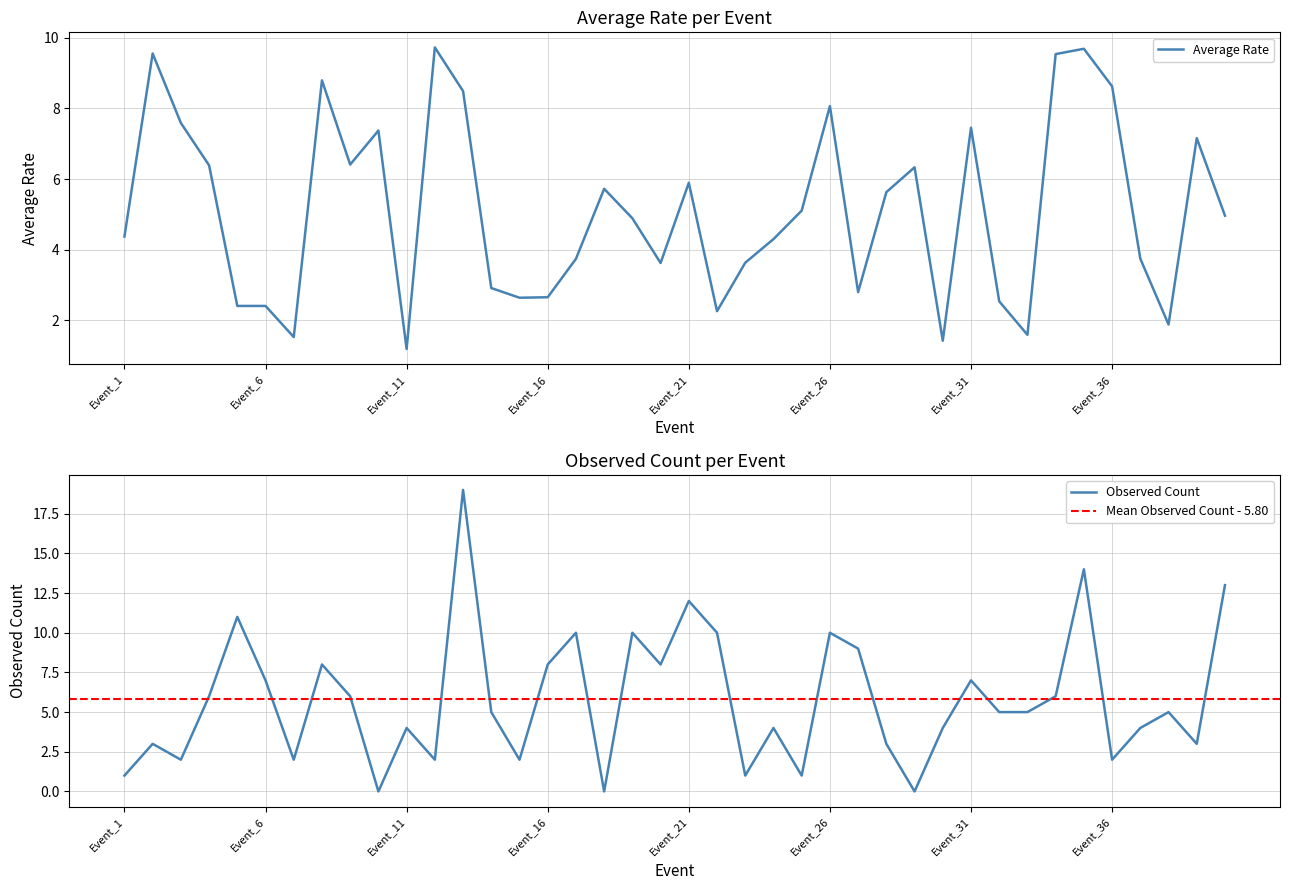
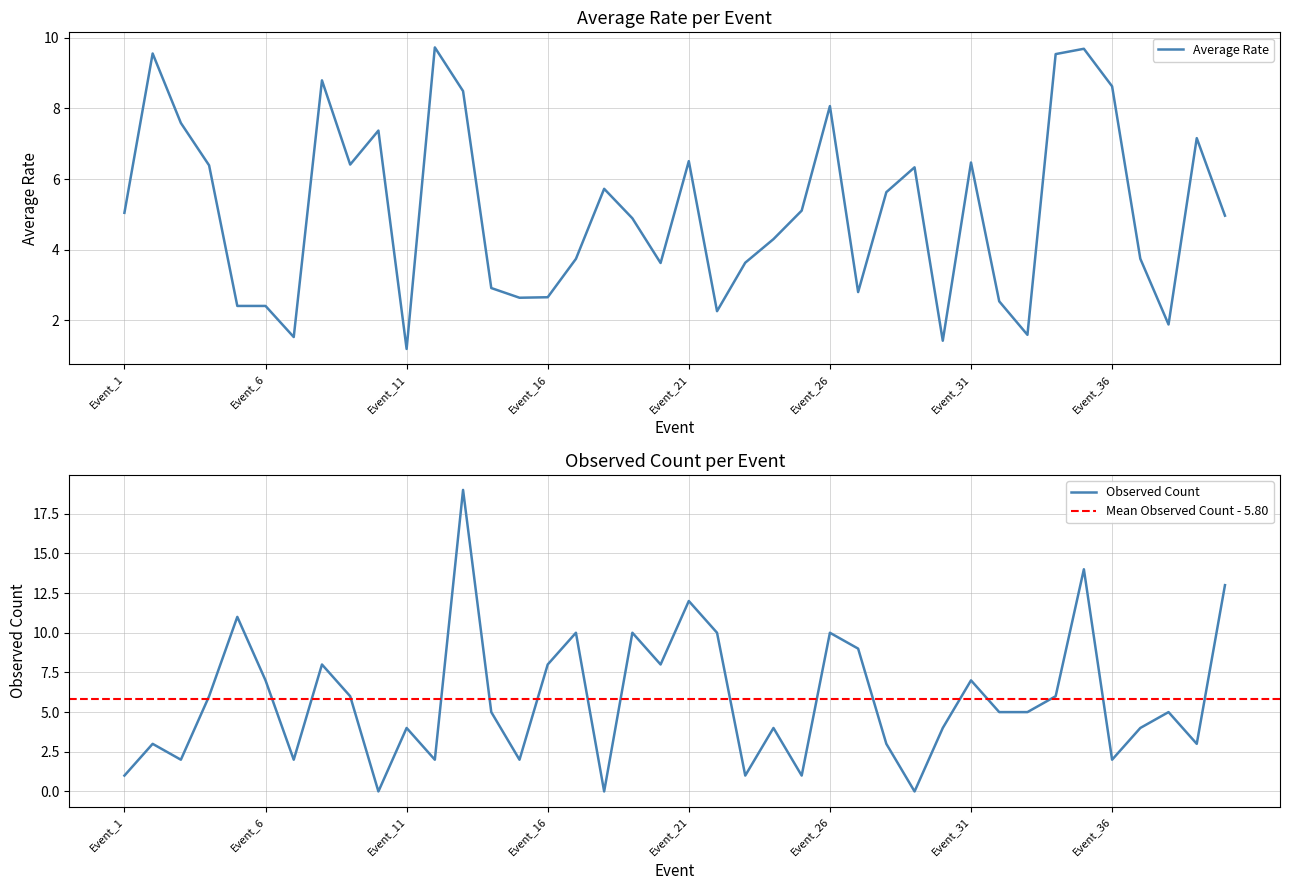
Average Rate per Event, Event_1: 4.4 -> 5.0
Average Rate per Event, Event_21: 5.9 -> 6.5
Average Rate per Event, Event_31: 7.5 -> 6.5
